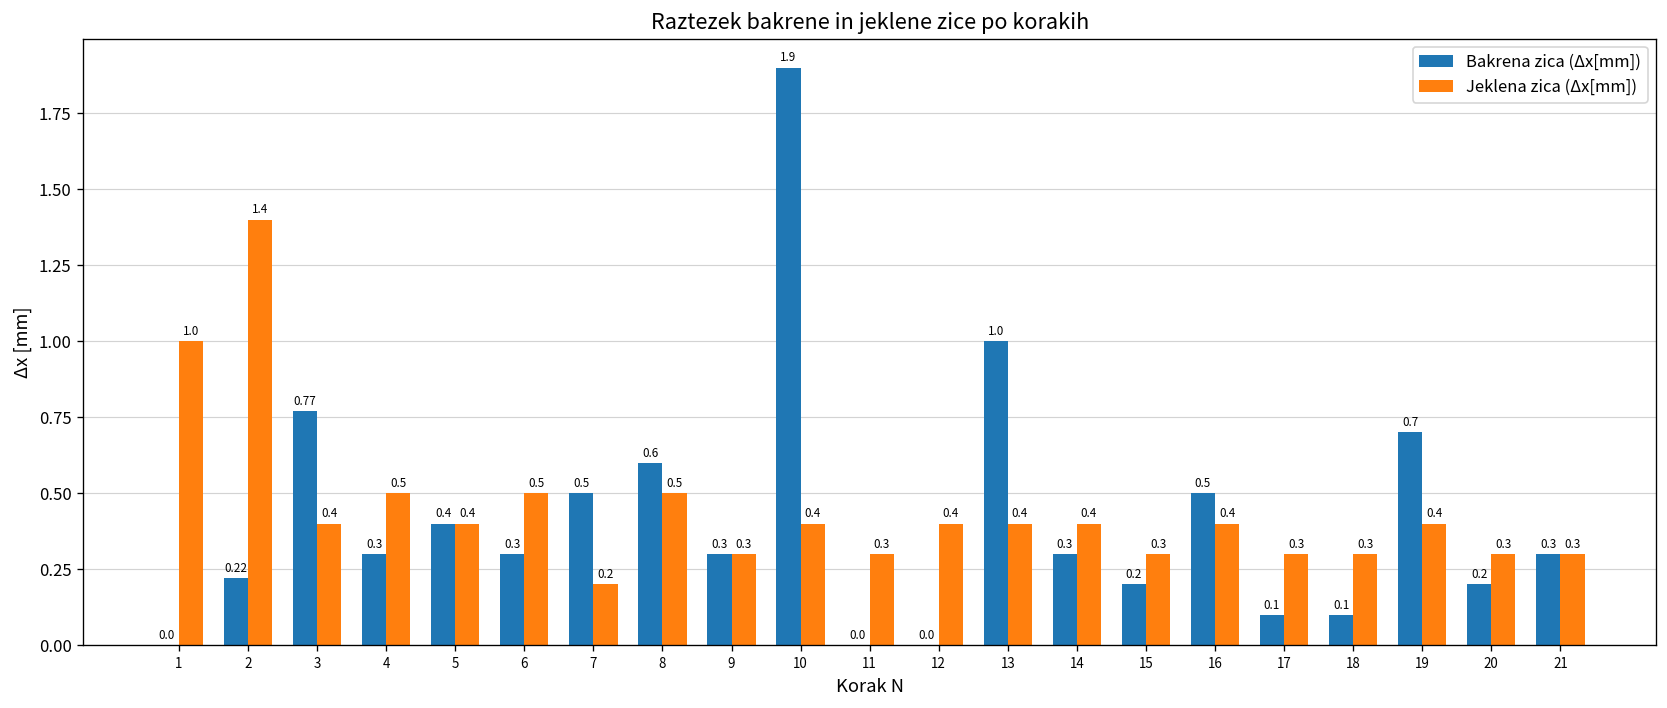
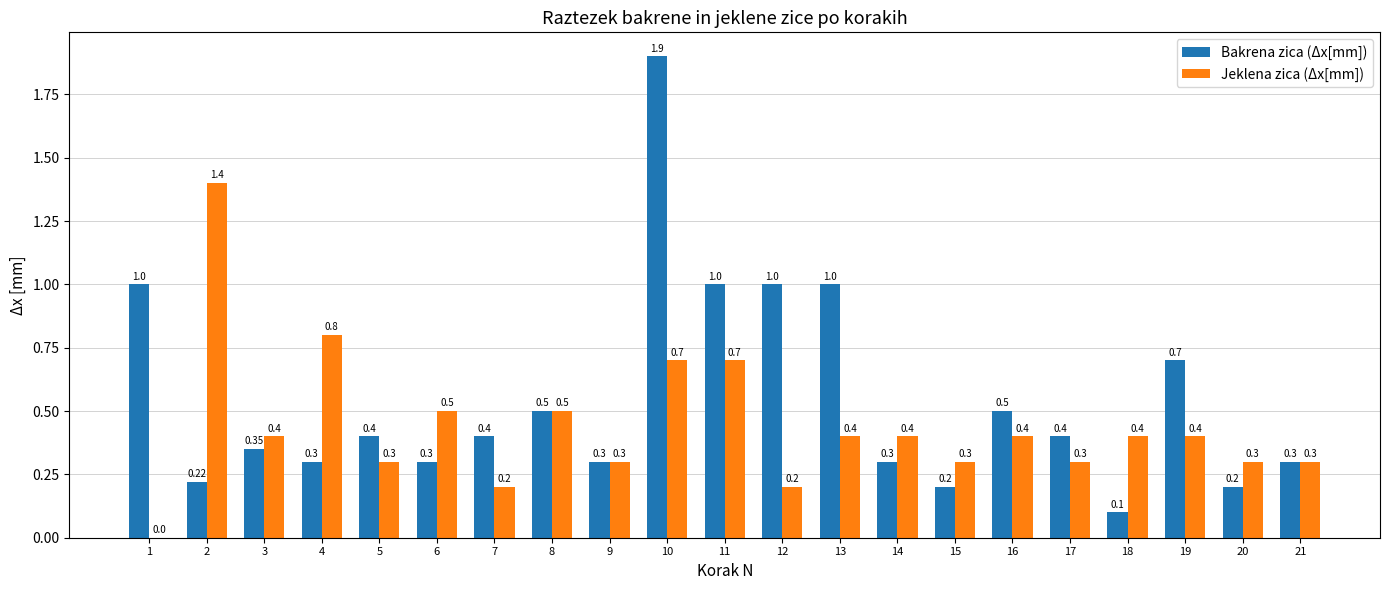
Bakrena zica (Δx[mm]), 1: 0.0 -> 1.0
Jeklena zica (Δx[mm]), 1: 1.0 -> 0.0
Bakrena zica (Δx[mm]), 3: 0.77 -> 0.35
Jeklena zica (Δx[mm]), 4: 0.5 -> 0.8
Jeklena zica (Δx[mm]), 5: 0.4 -> 0.3
Bakrena zica (Δx[mm]), 7: 0.5 -> 0.4
Bakrena zica (Δx[mm]), 8: 0.6 -> 0.5
Jeklena zica (Δx[mm]), 10: 0.4 -> 0.7
Bakrena zica (Δx[mm]), 11: 0.0 -> 1.0
Jeklena zica (Δx[mm]), 11: 0.3 -> 0.7
Bakrena zica (Δx[mm]), 12: 0.0 -> 1.0
Jeklena zica (Δx[mm]), 12: 0.4 -> 0.2
Bakrena zica (Δx[mm]), 17: 0.1 -> 0.4
Jeklena zica (Δx[mm]), 18: 0.3 -> 0.4
